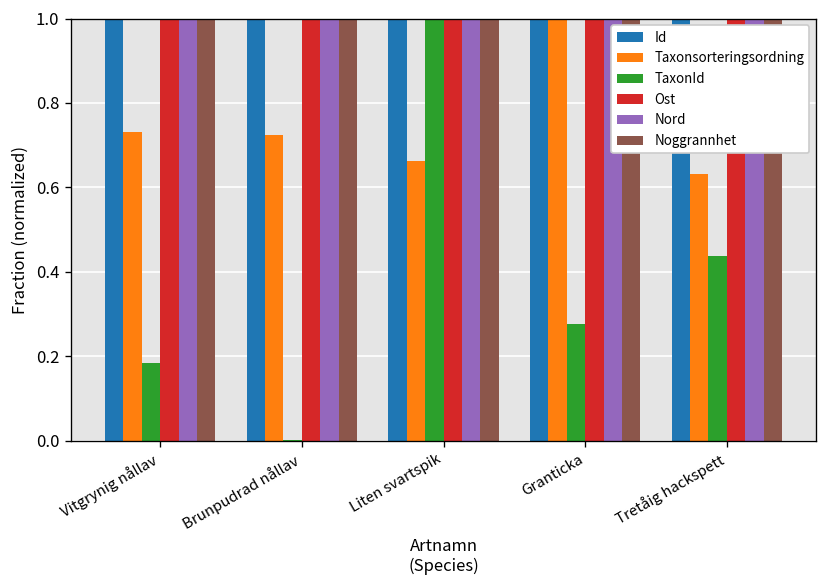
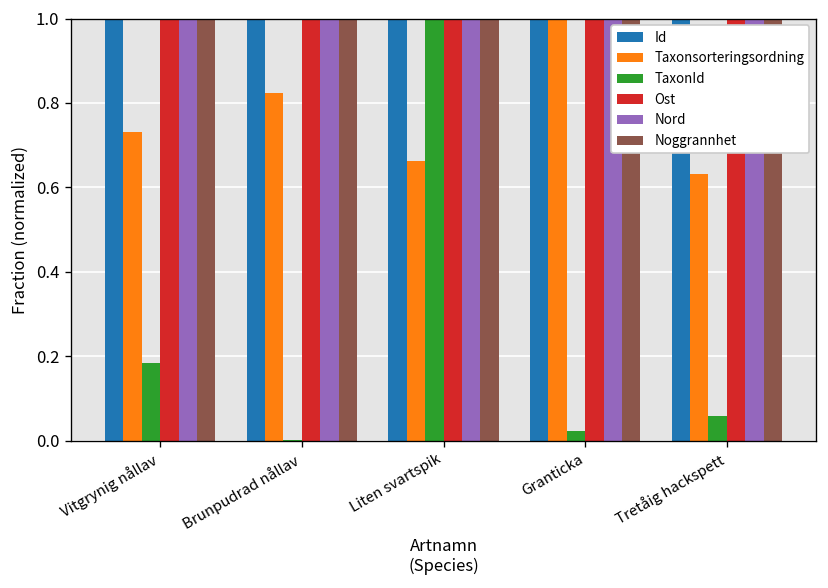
Taxonsorteringsordning, Brunpudrad nållav: 0.72 -> 0.82
TaxonId, Granticka: 0.28 -> 0.02
TaxonId, Tretåig hackspett: 0.44 -> 0.06
